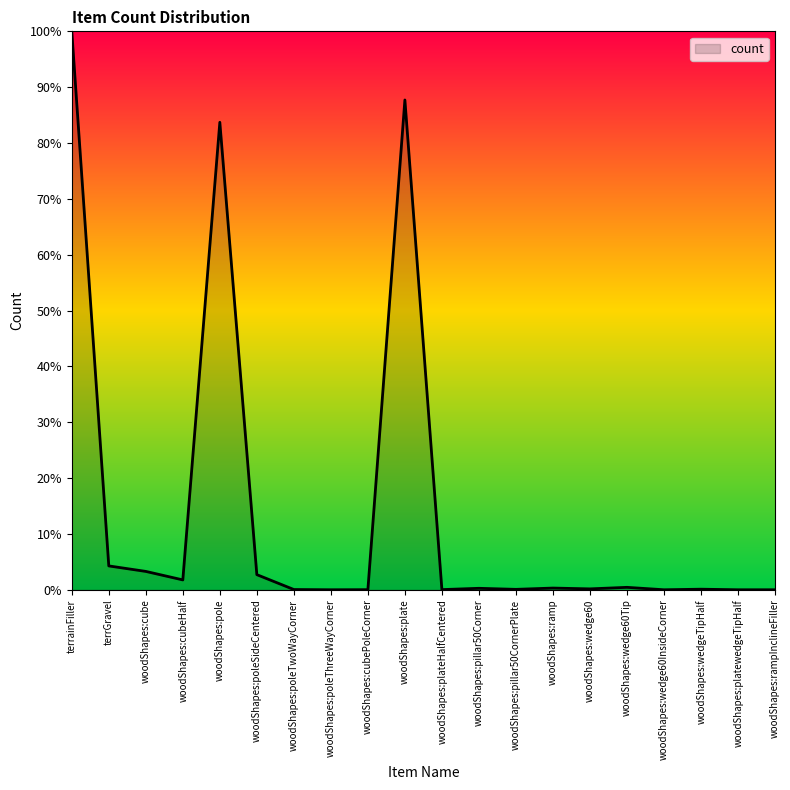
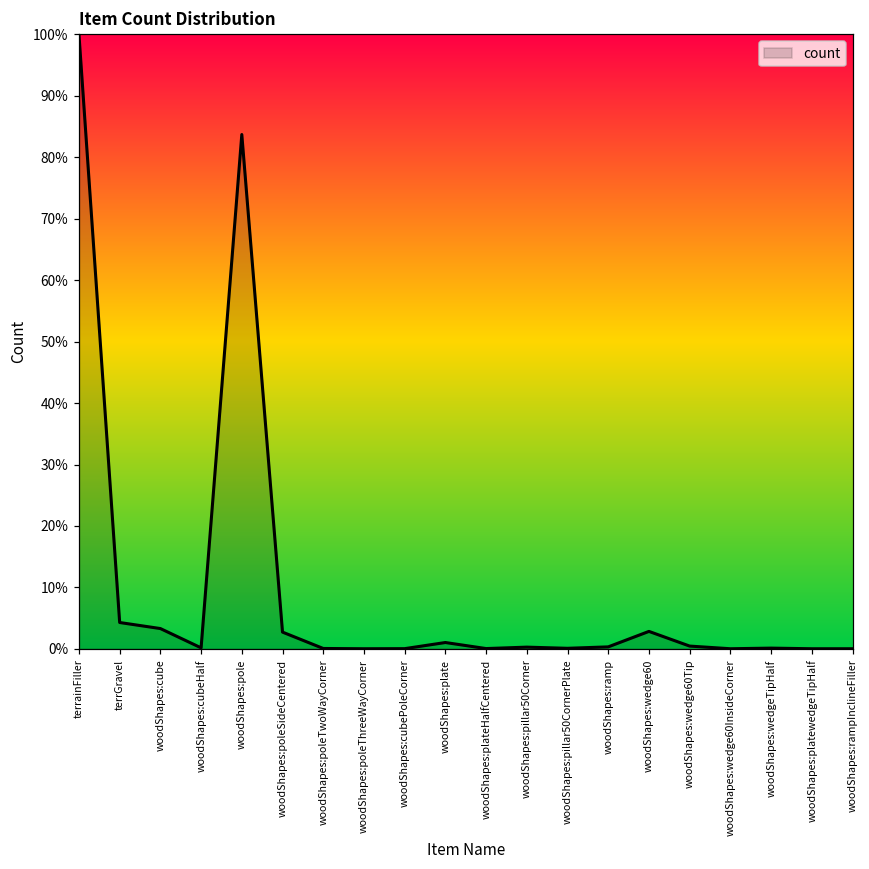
woodShapes:cubeHalf: 2% -> 0%
woodShapes:plate: 88% -> 1%
woodShapes:wedge60: 0% -> 3%
